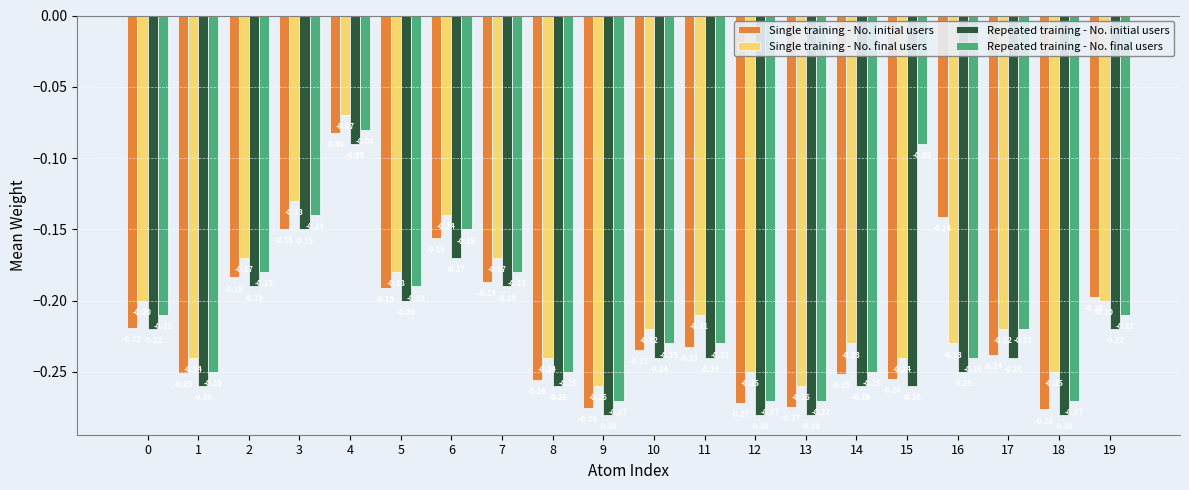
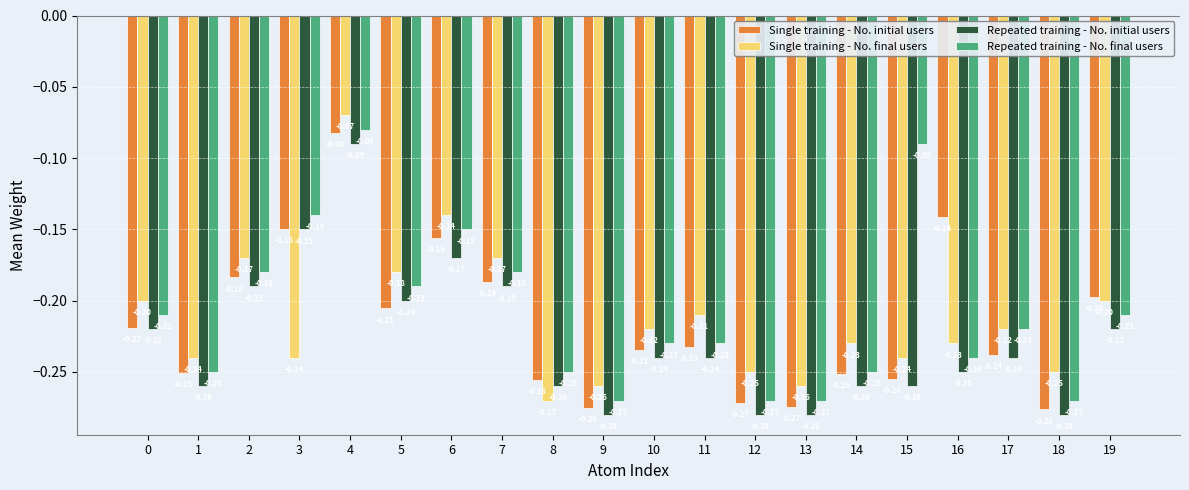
Single training - No. final users, 3: -0.13 -> -0.24
Single training - No. initial users, 5: -0.191 -> -0.205
Single training - No. final users, 8: -0.24 -> -0.27
